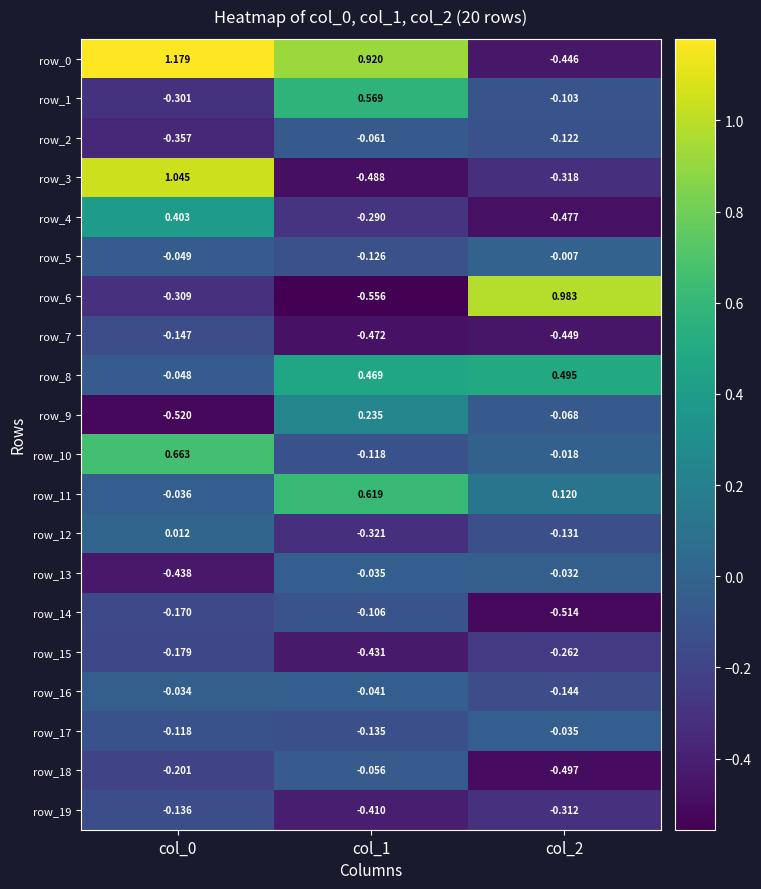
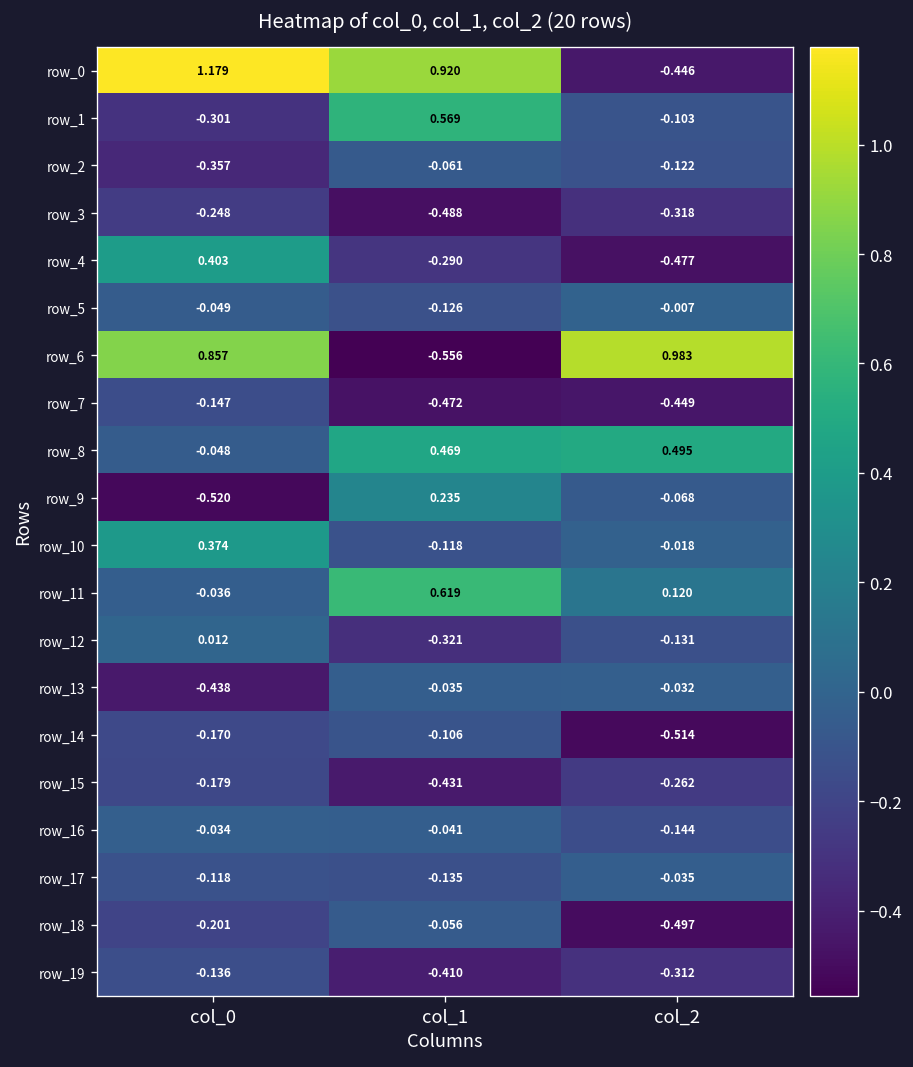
row_3, col_0: 1.045 -> -0.248
row_6, col_0: -0.309 -> 0.857
row_10, col_0: 0.663 -> 0.374
